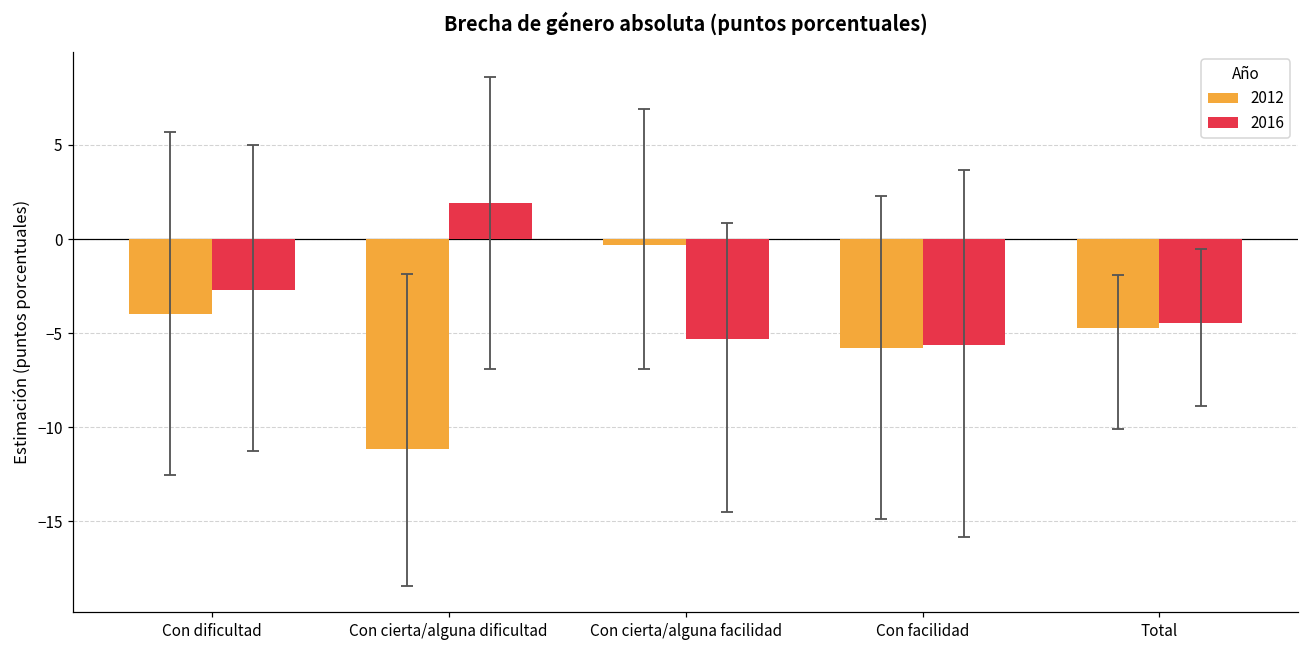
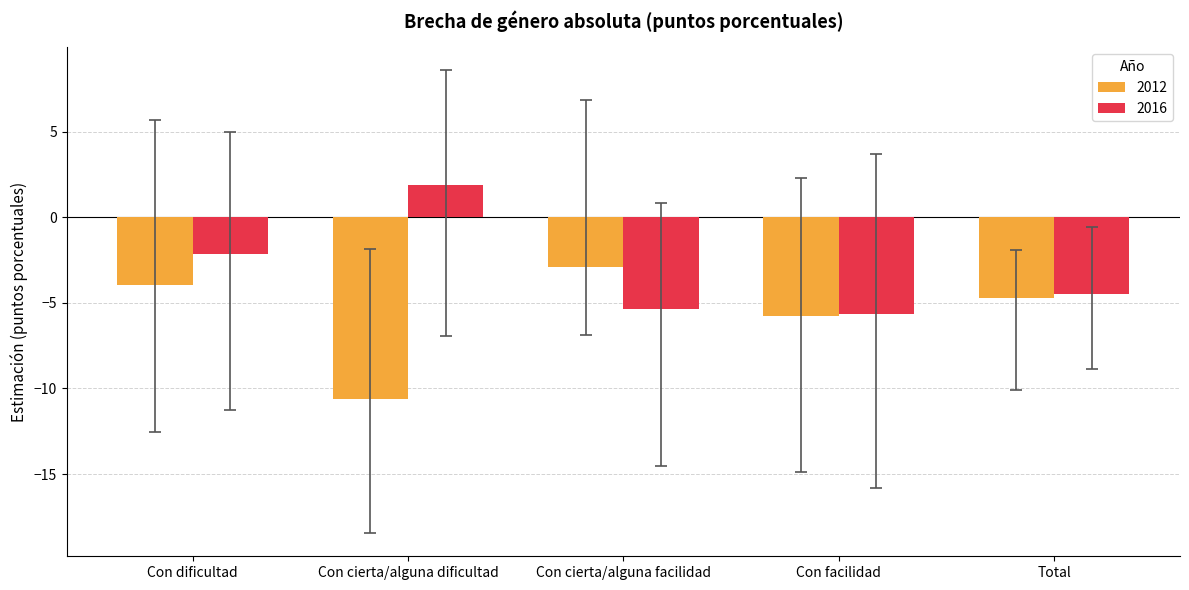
2016, Con dificultad: -2.7 -> -2.1
2012, Con cierta/alguna dificultad: -11.1 -> -10.6
2012, Con cierta/alguna facilidad: -0.3 -> -2.9
